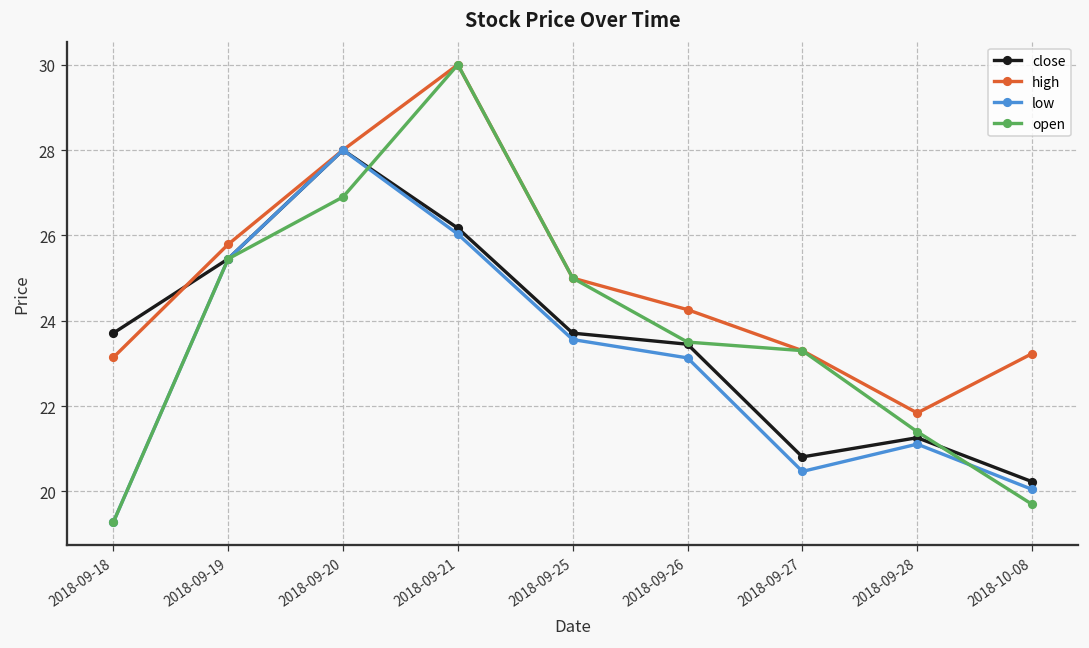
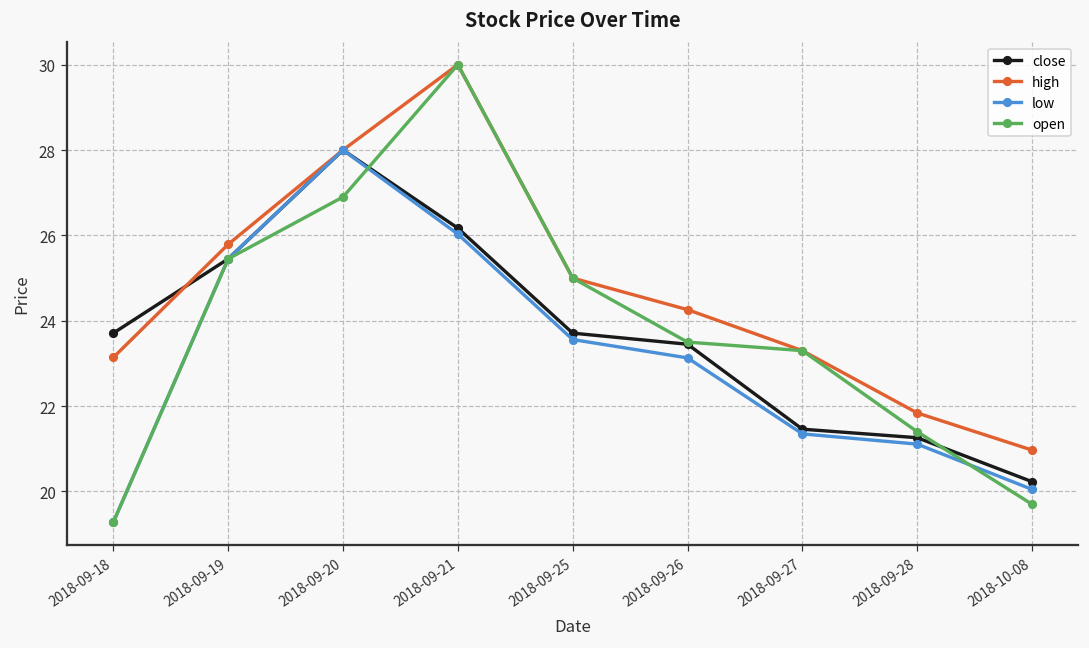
close, 2018-09-27: 20.8 -> 21.5
low, 2018-09-27: 20.5 -> 21.4
high, 2018-10-08: 23.2 -> 21.0
